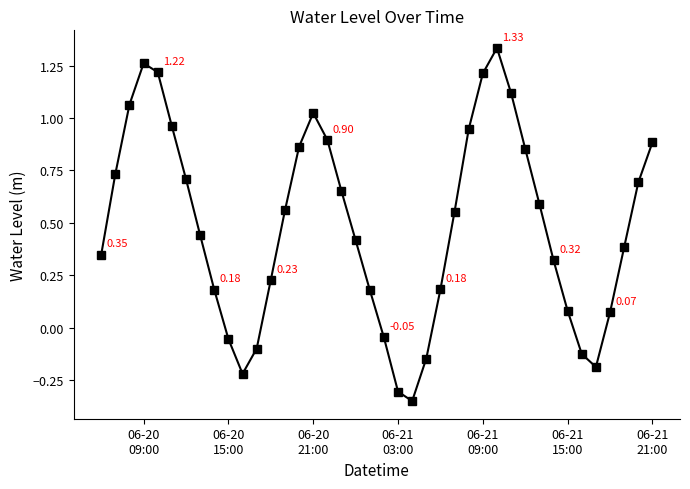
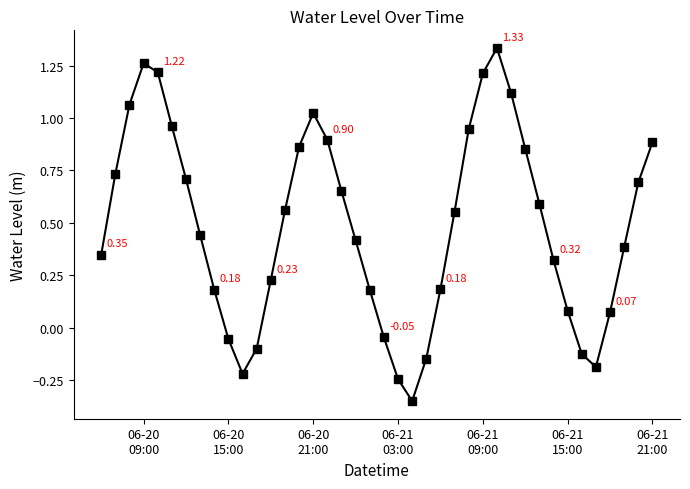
06-21 03:00: -0.31 -> -0.25
